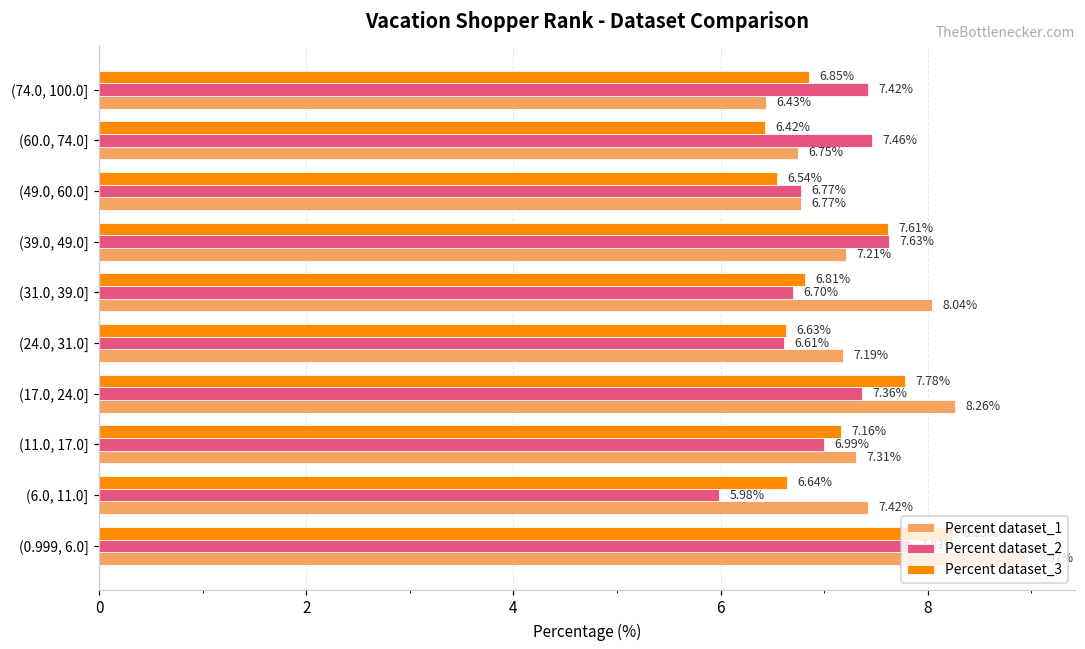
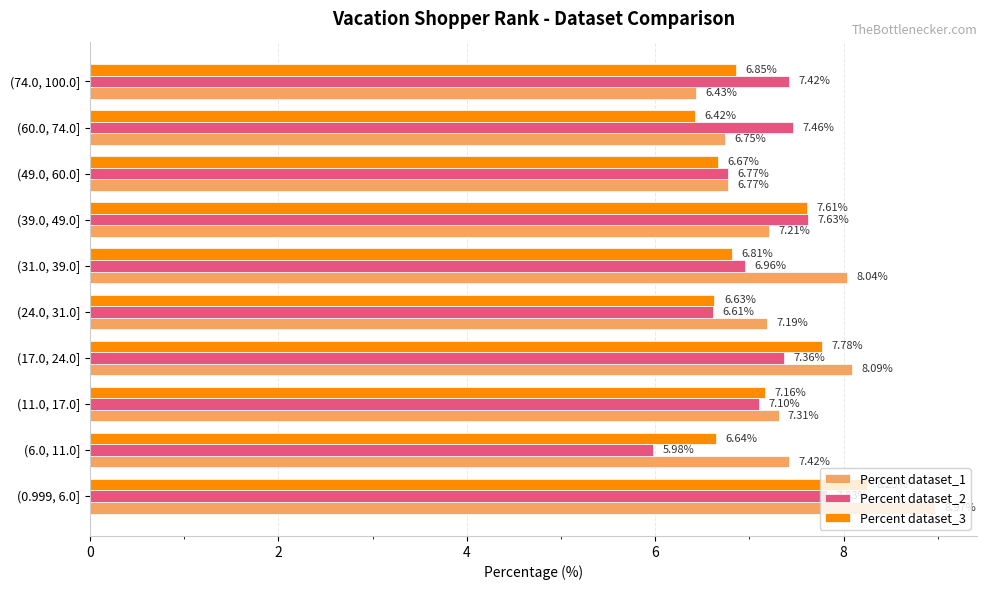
Percent dataset_3, (49.0, 60.0]: 6.54% -> 6.67%
Percent dataset_2, (31.0, 39.0]: 6.70% -> 6.96%
Percent dataset_1, (17.0, 24.0]: 8.26% -> 8.09%
Percent dataset_2, (11.0, 17.0]: 6.99% -> 7.10%
